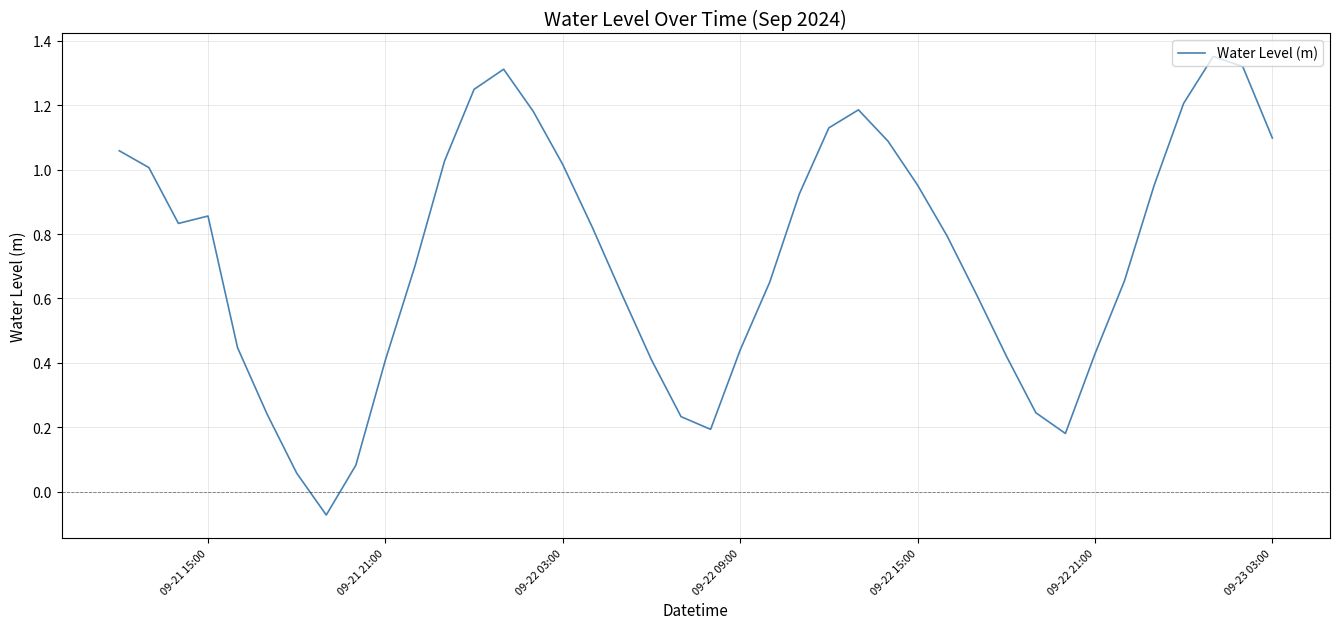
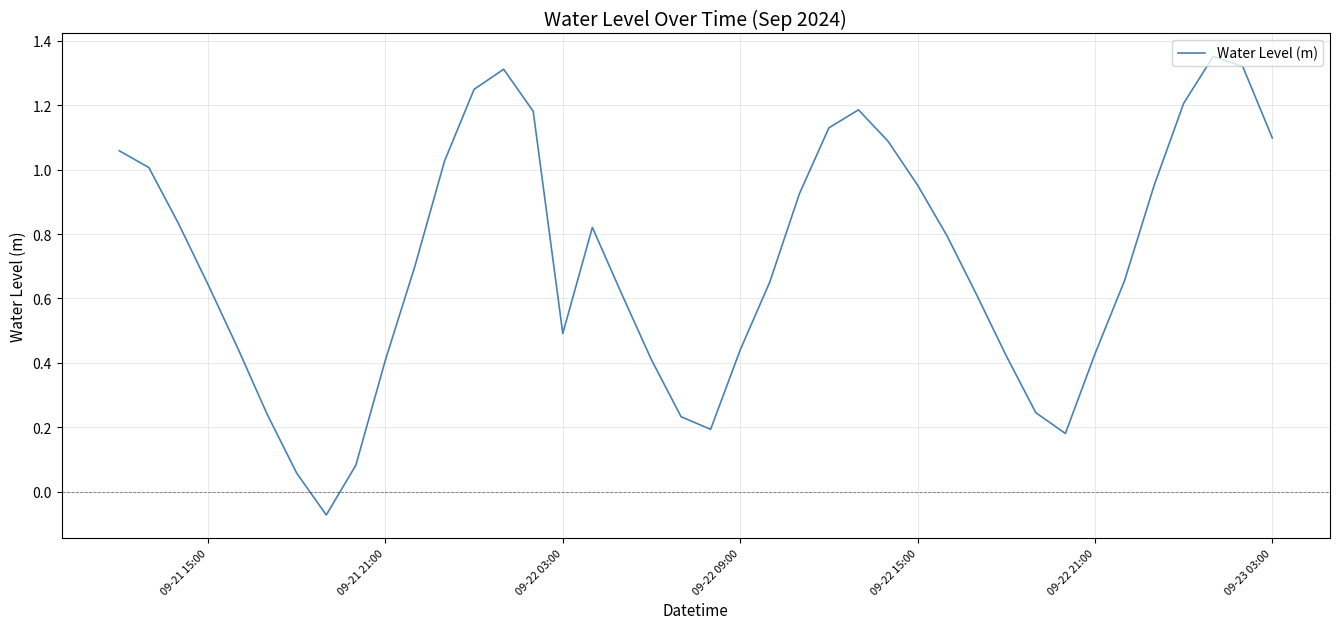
09-21 15:00: 0.86 -> 0.64
09-22 03:00: 1.02 -> 0.49
